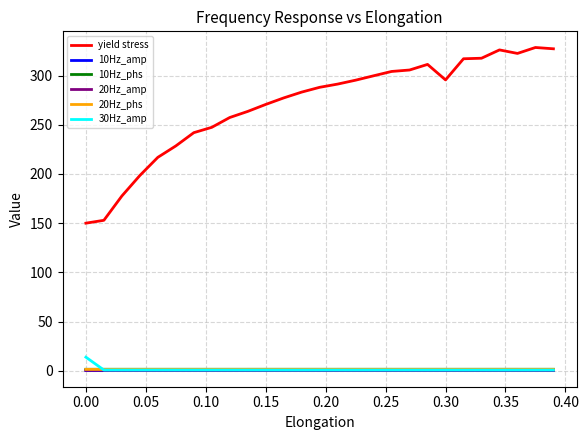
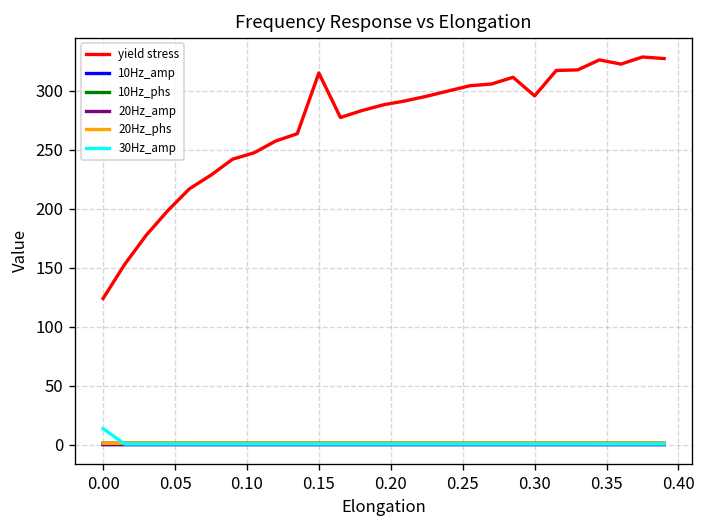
yield stress, 0.00: 150 -> 120
yield stress, 0.15: 270 -> 310
